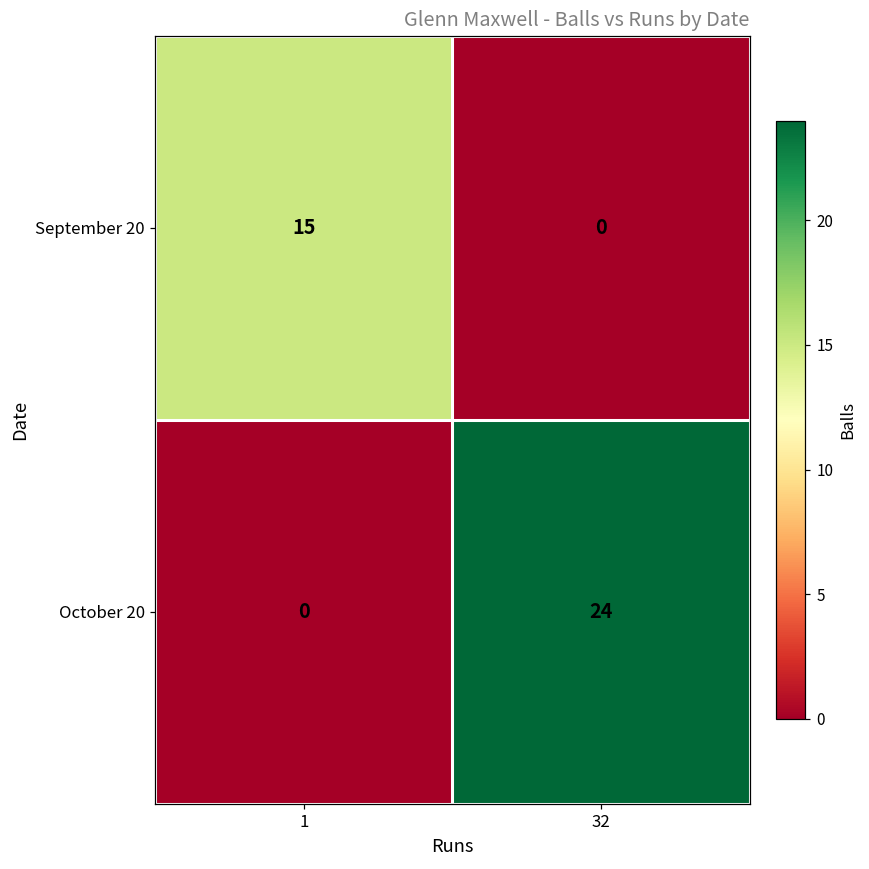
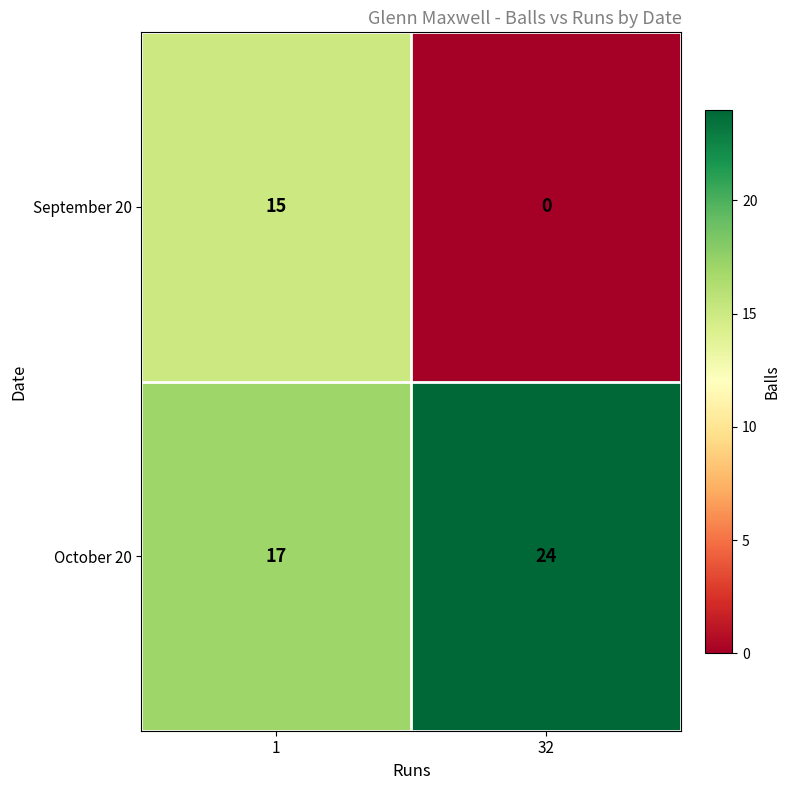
October 20, 1: 0 -> 17
